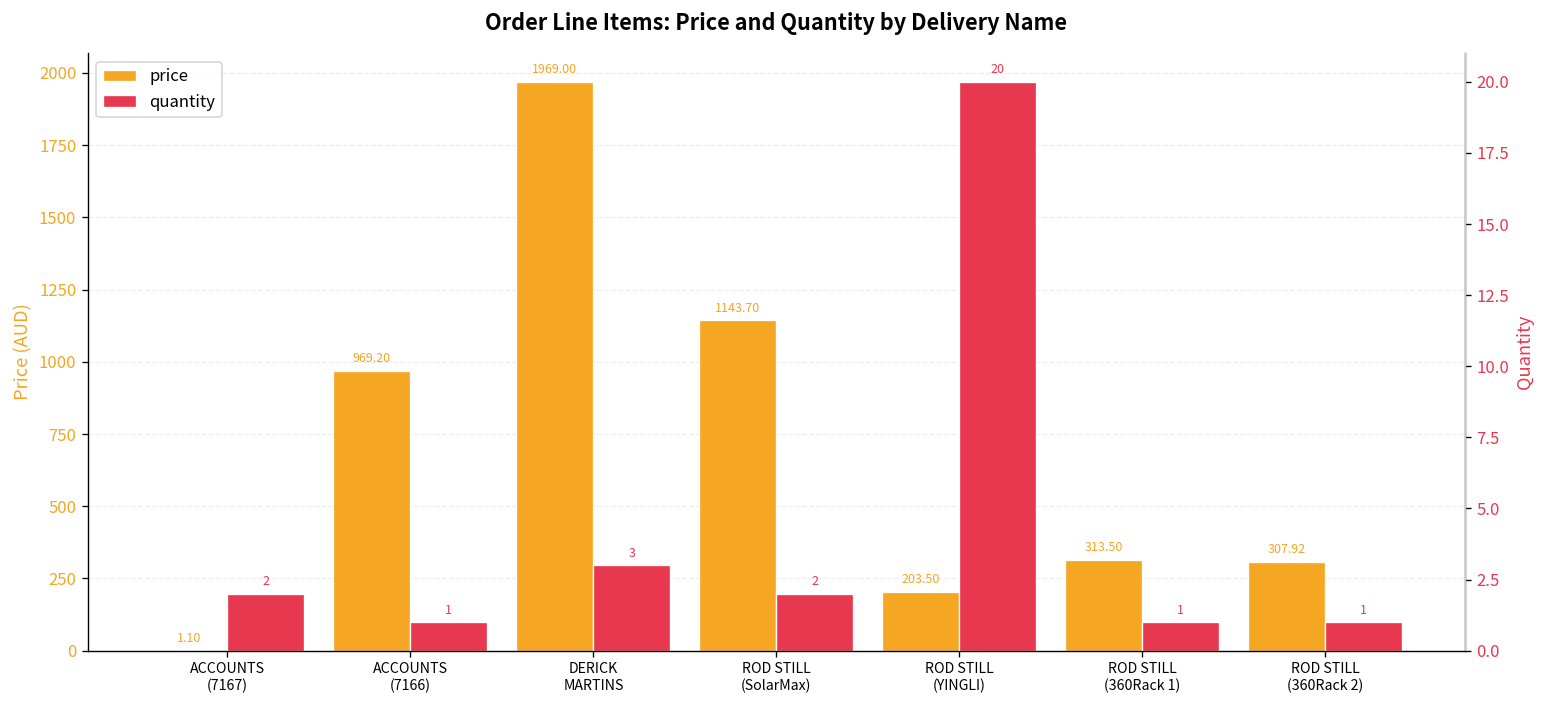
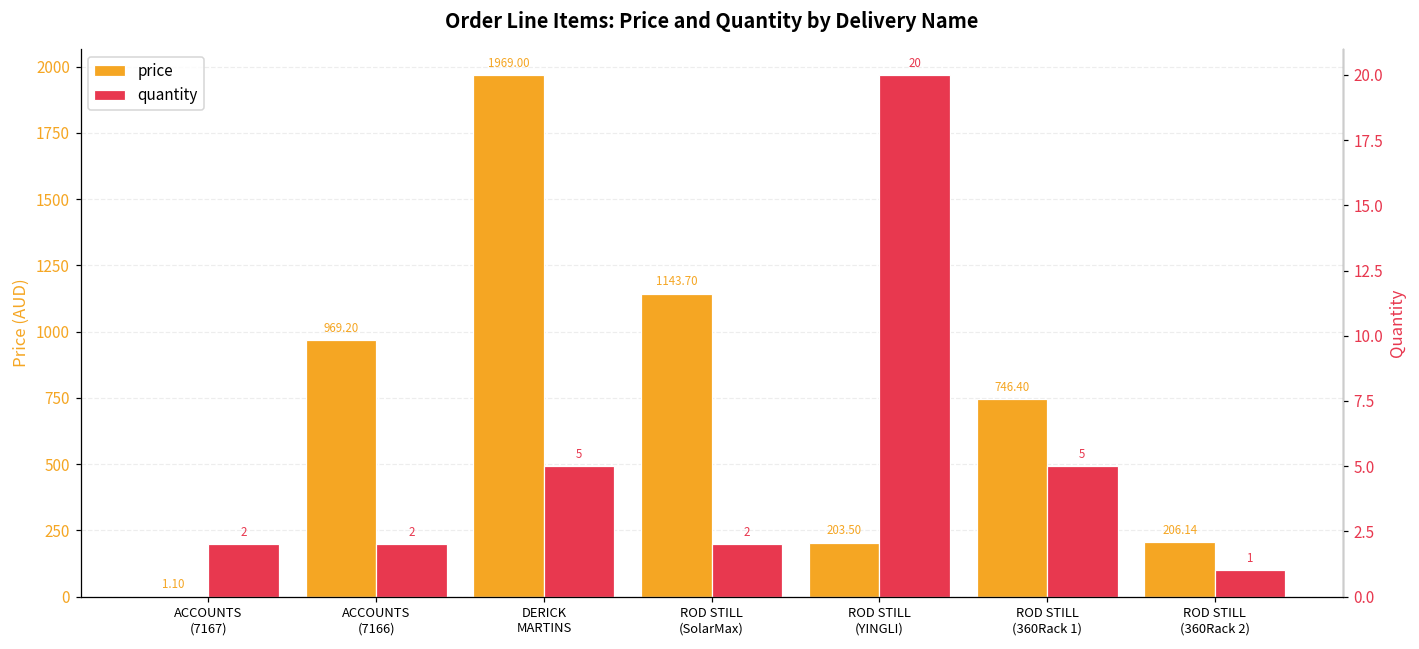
price, ROD STILL (360Rack 1): 313.50 -> 746.40
price, ROD STILL (360Rack 2): 307.92 -> 206.14
quantity, ACCOUNTS (7166): 1 -> 2
quantity, DERICK MARTINS: 3 -> 5
quantity, ROD STILL (360Rack 1): 1 -> 5
